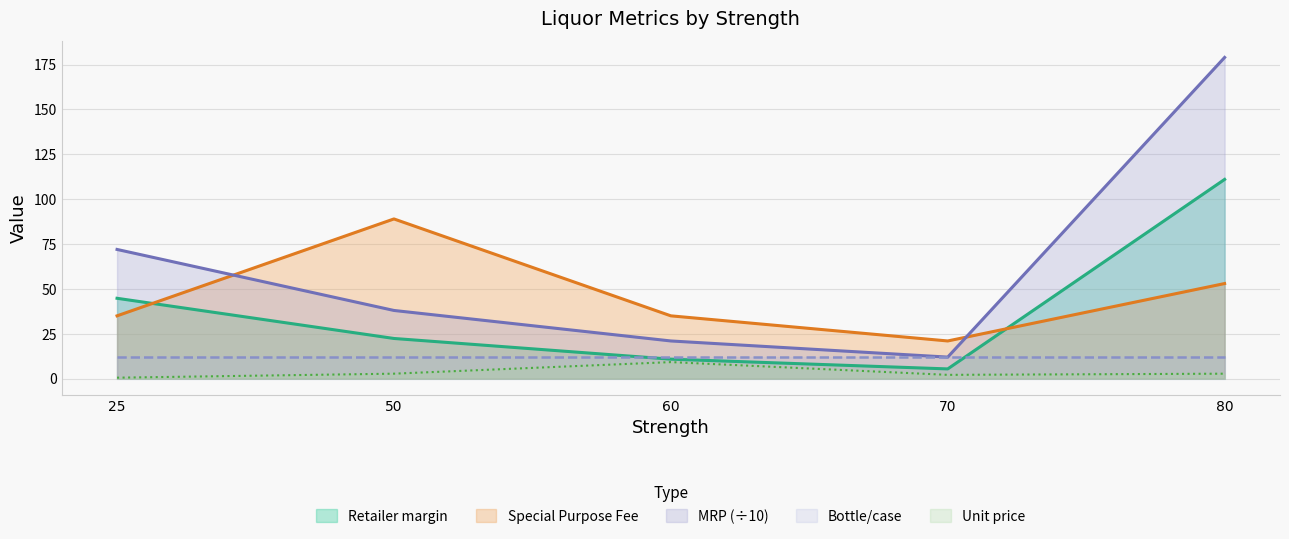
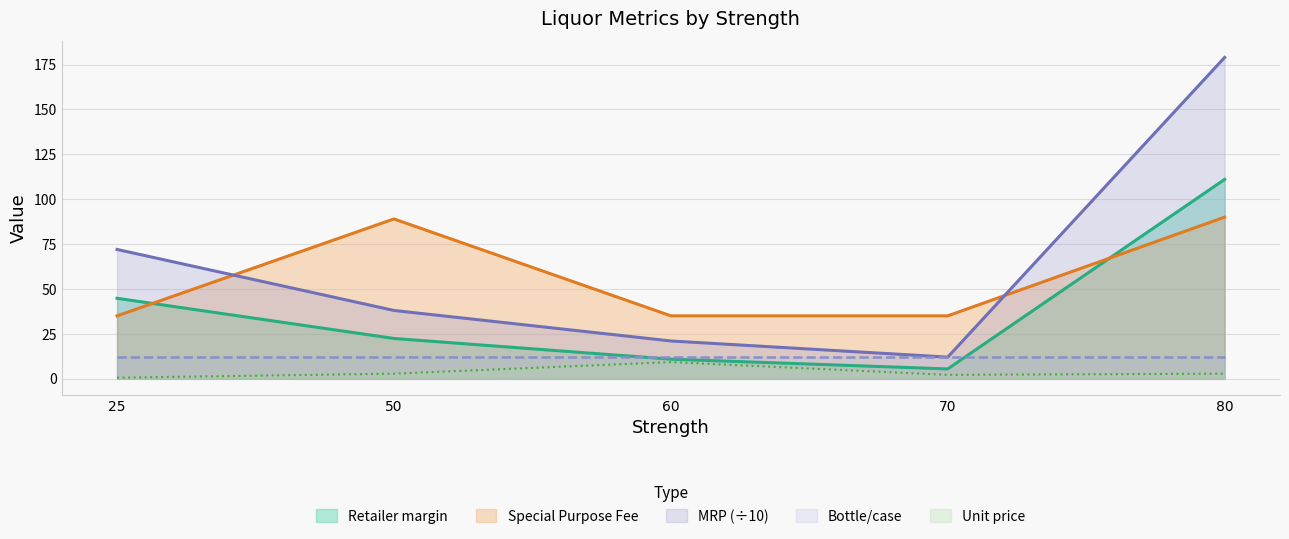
Special Purpose Fee, 70: 21 -> 35
Special Purpose Fee, 80: 53 -> 90
